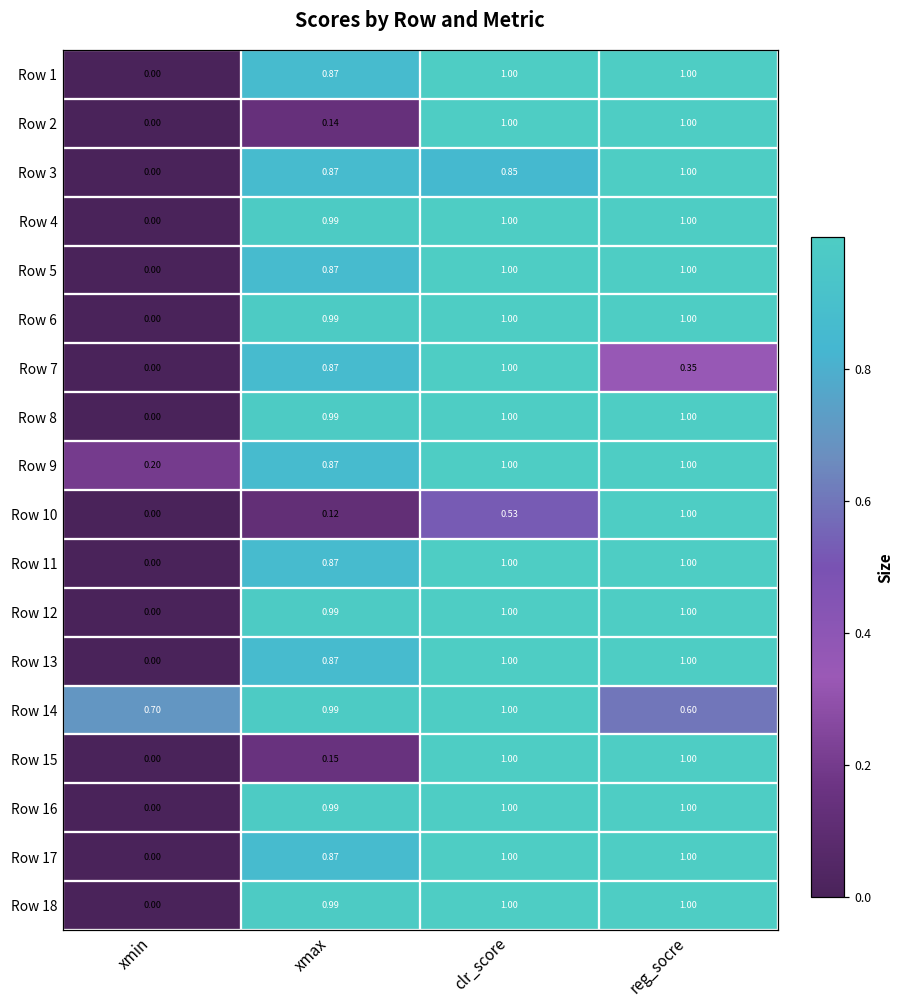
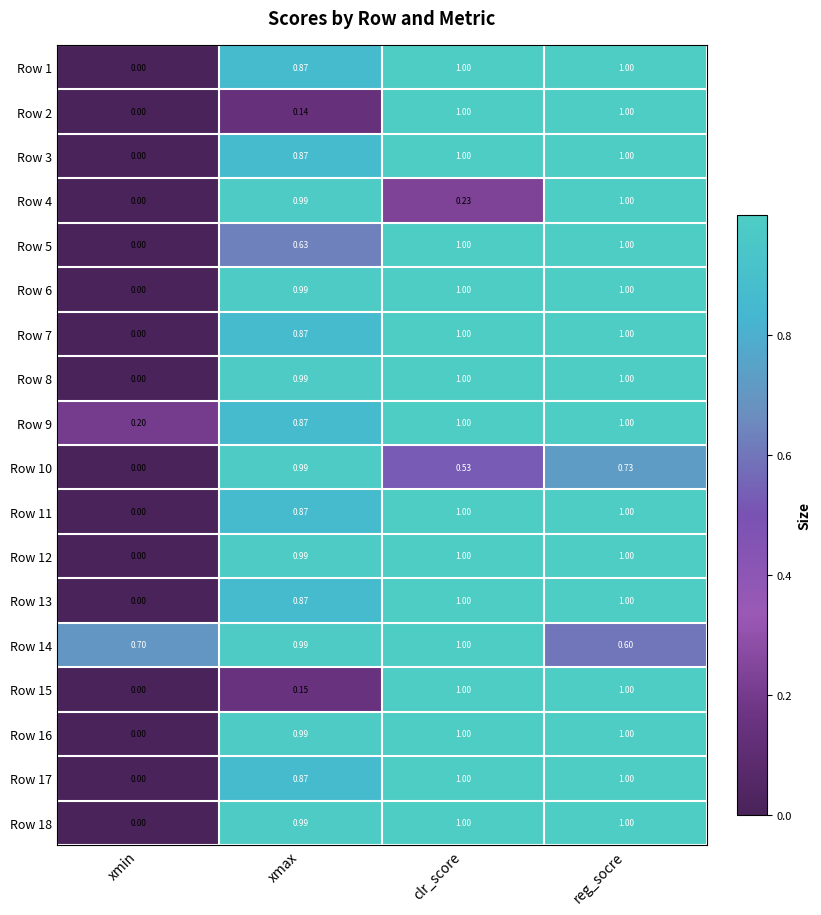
Row 3, clr_score: 0.85 -> 1.00
Row 4, clr_score: 1.00 -> 0.23
Row 5, xmax: 0.87 -> 0.63
Row 7, reg_socre: 0.35 -> 1.00
Row 10, xmax: 0.12 -> 0.99
Row 10, reg_socre: 1.00 -> 0.73
